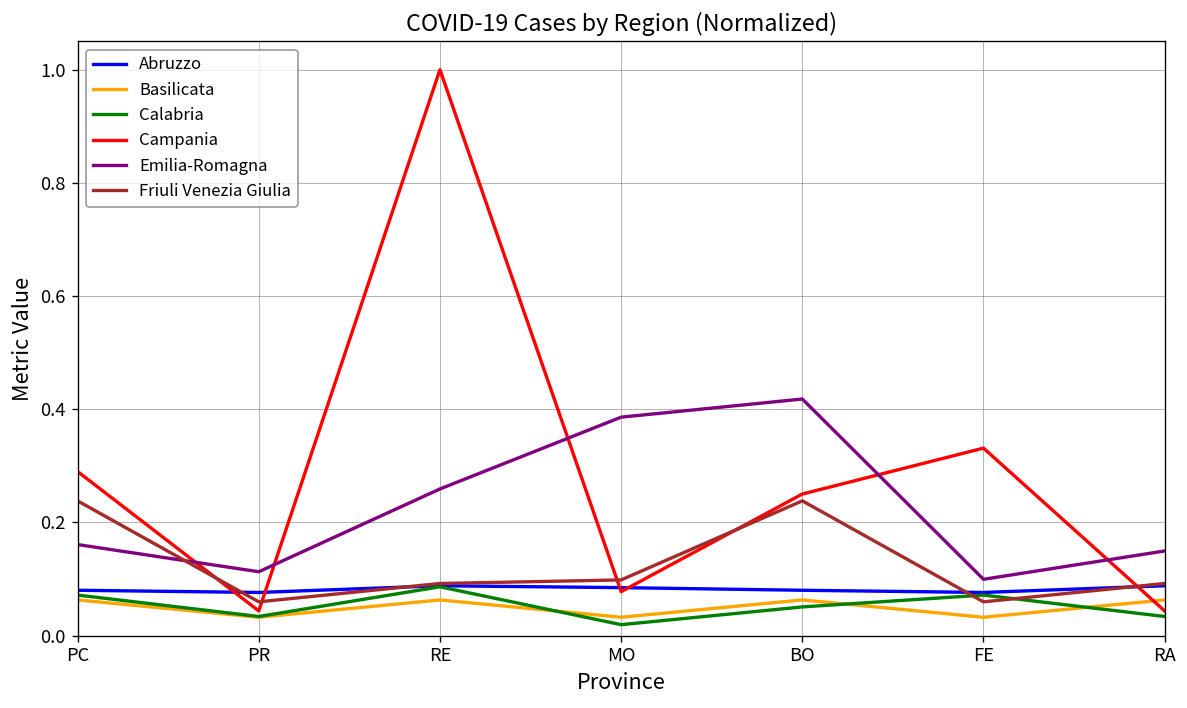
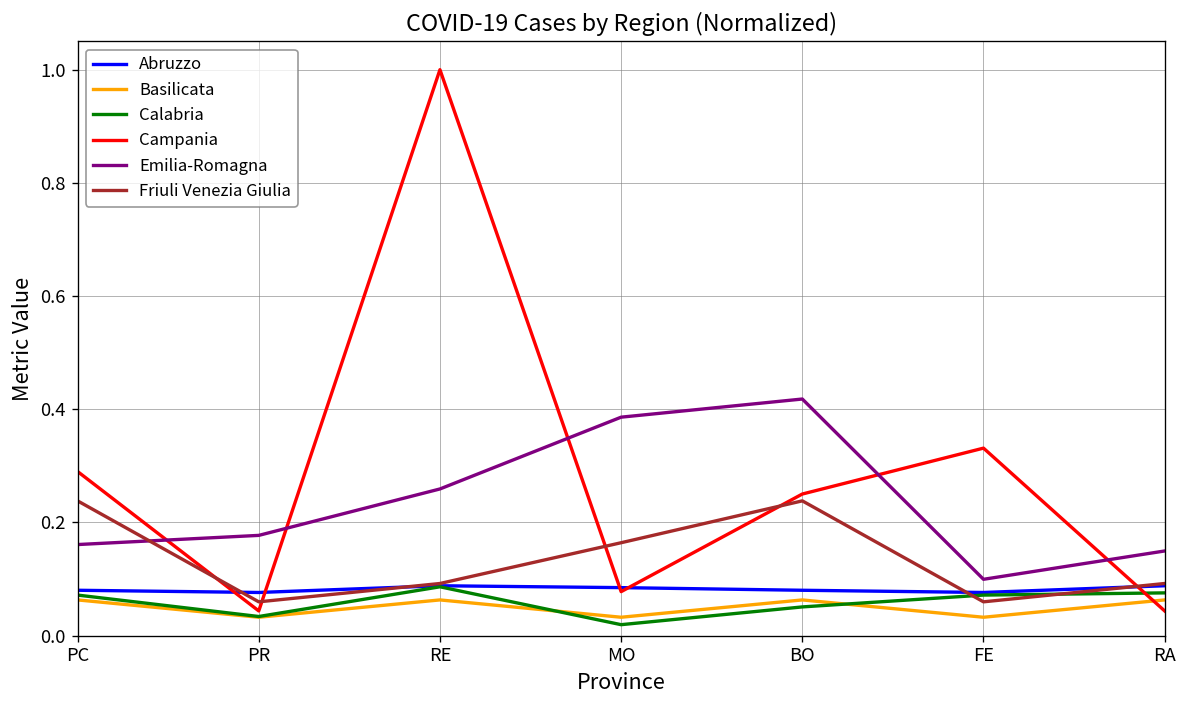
Emilia-Romagna, PR: 0.11 -> 0.18
Friuli Venezia Giulia, MO: 0.10 -> 0.16
Calabria, RA: 0.03 -> 0.08
